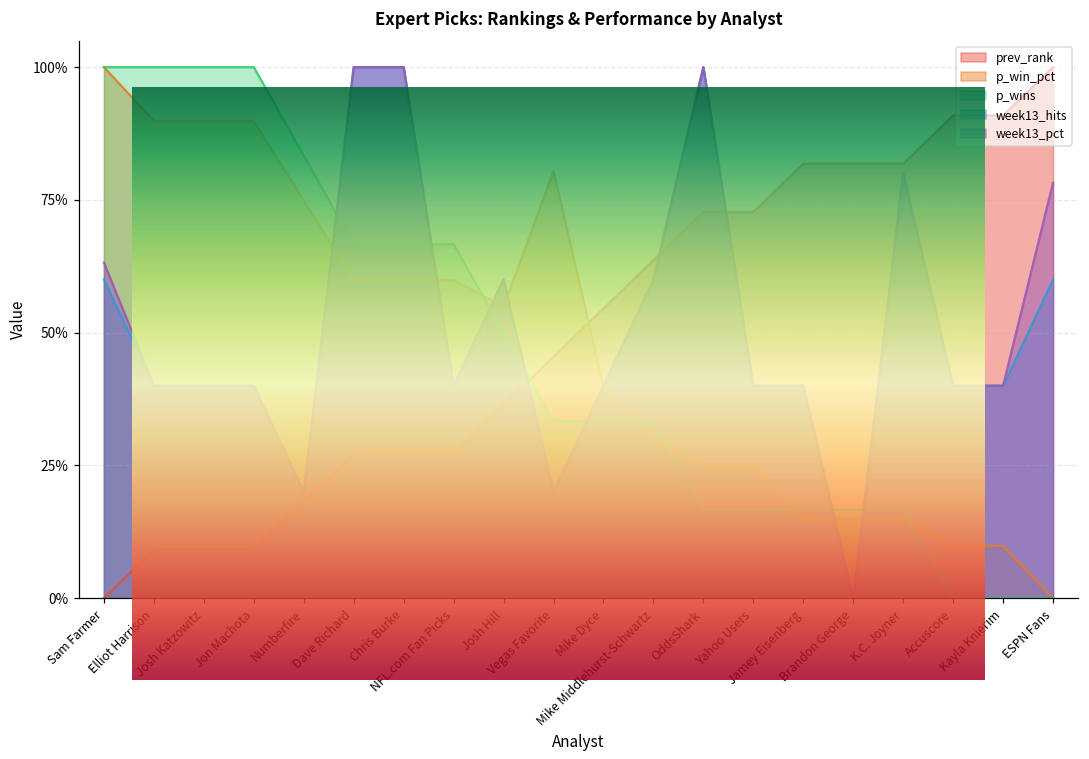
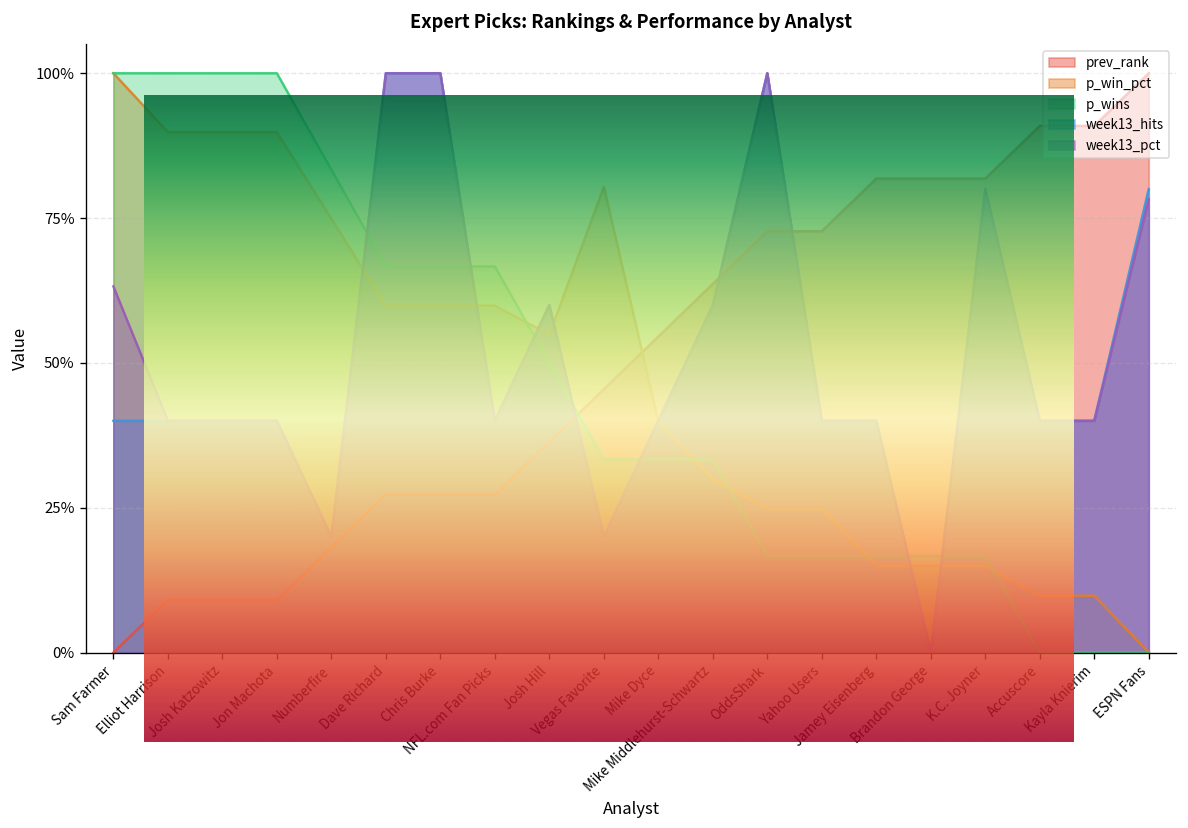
Expert Picks: Rankings & Performance by Analyst, week13_hits, Sam Farmer: 60% -> 40%
Expert Picks: Rankings & Performance by Analyst, week13_hits, ESPN Fans: 60% -> 80%
